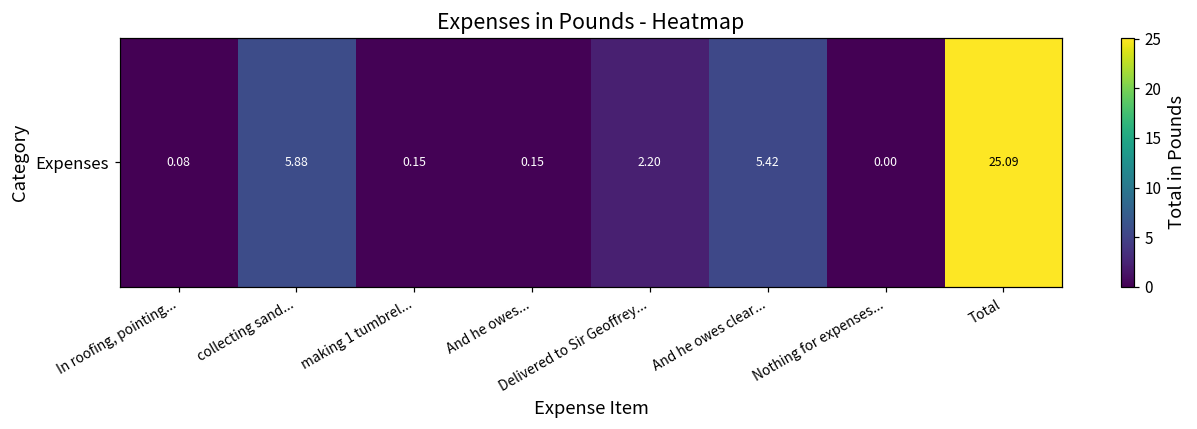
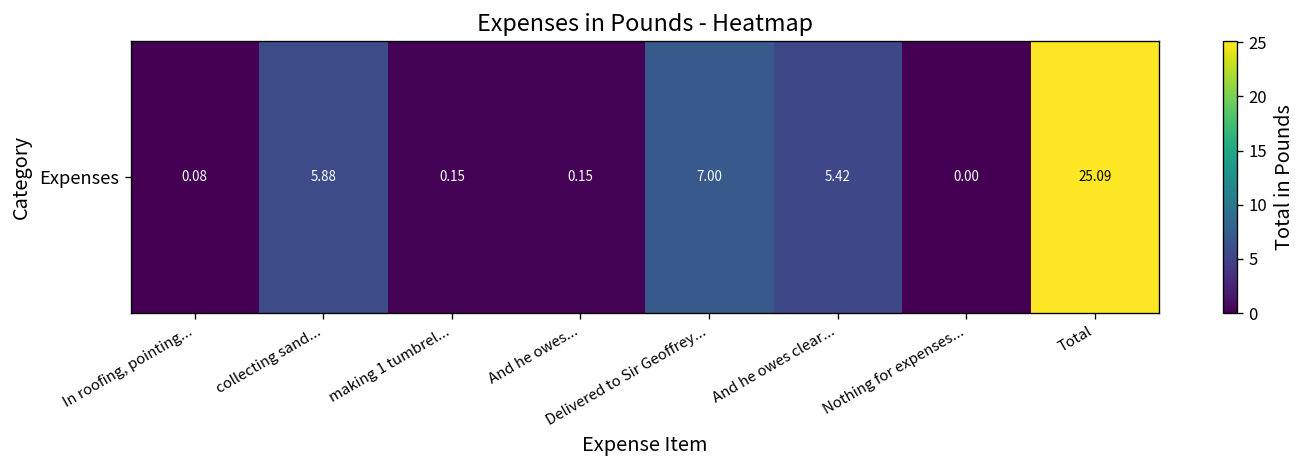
Expenses, Delivered to Sir Geoffrey...: 2.20 -> 7.00
